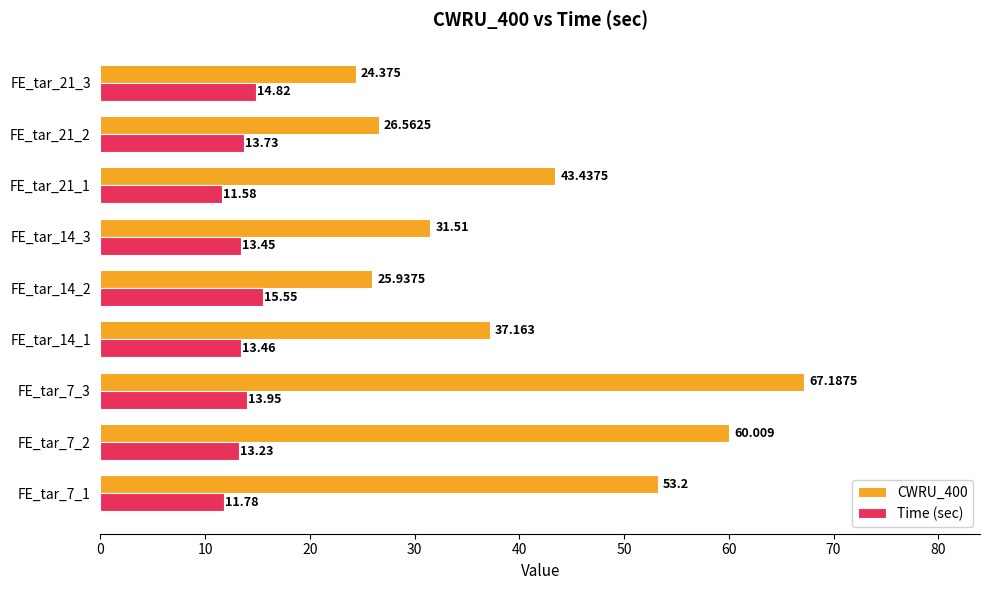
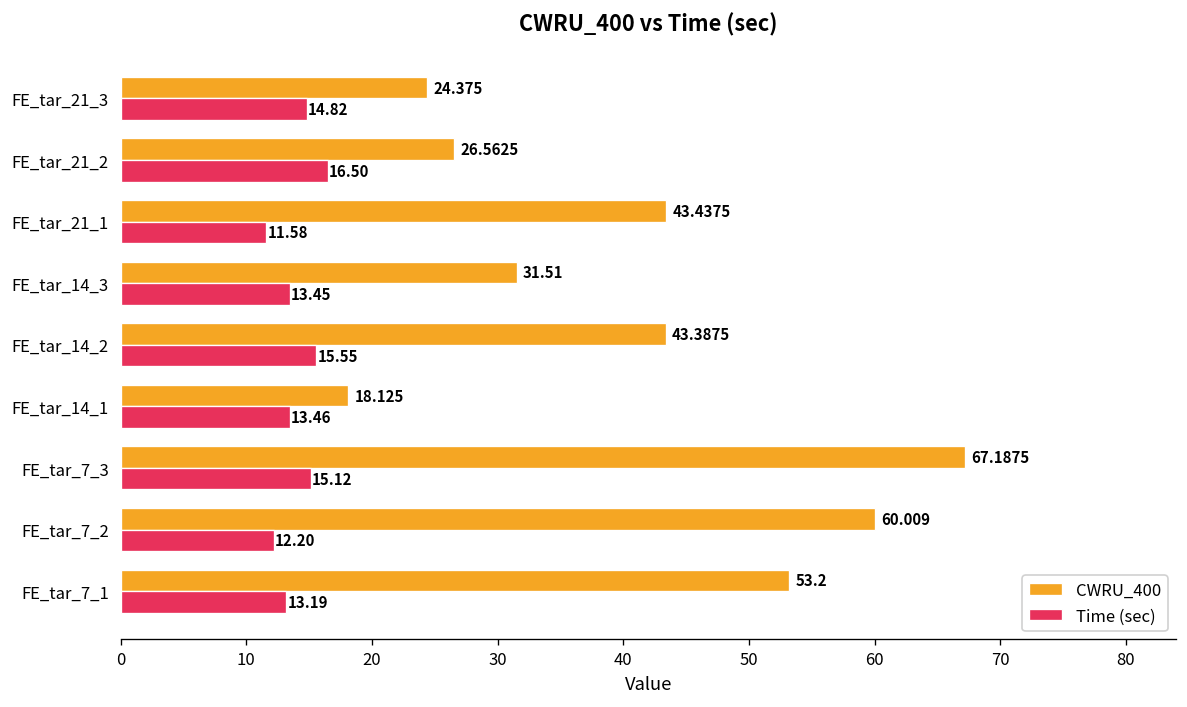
Time (sec), FE_tar_21_2: 13.73 -> 16.50
CWRU_400, FE_tar_14_2: 25.9375 -> 43.3875
CWRU_400, FE_tar_14_1: 37.163 -> 18.125
Time (sec), FE_tar_7_3: 13.95 -> 15.12
Time (sec), FE_tar_7_2: 13.23 -> 12.20
Time (sec), FE_tar_7_1: 11.78 -> 13.19
